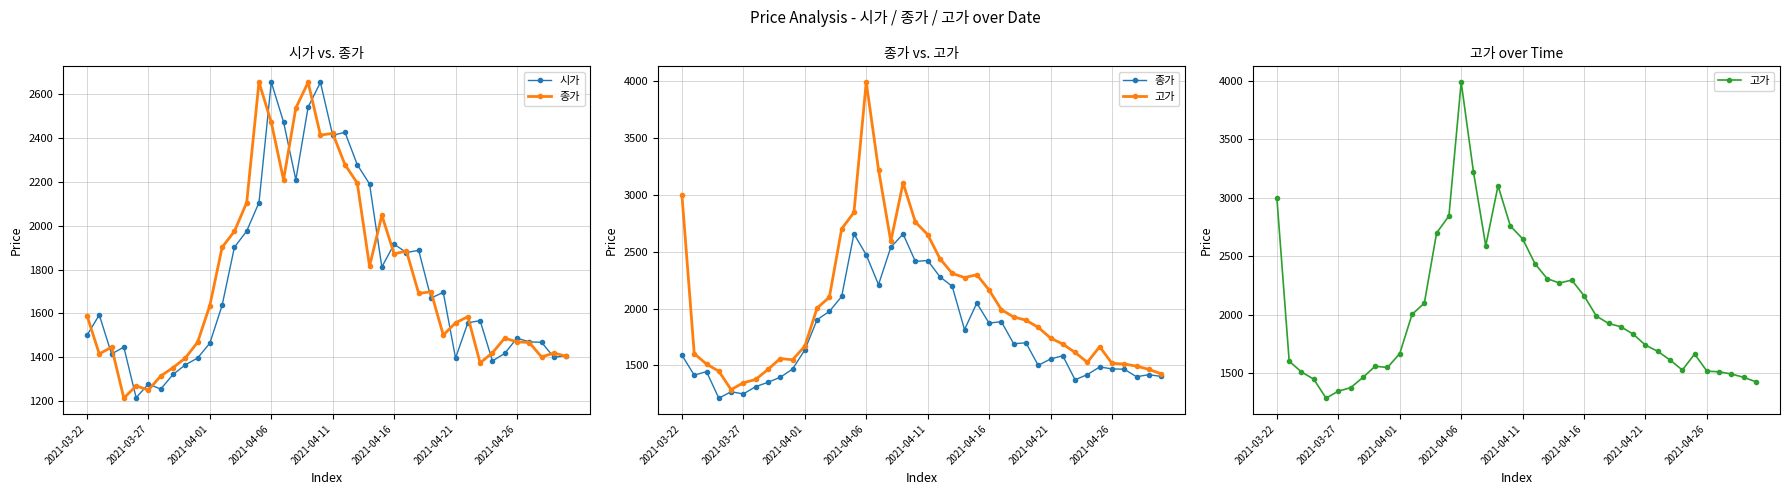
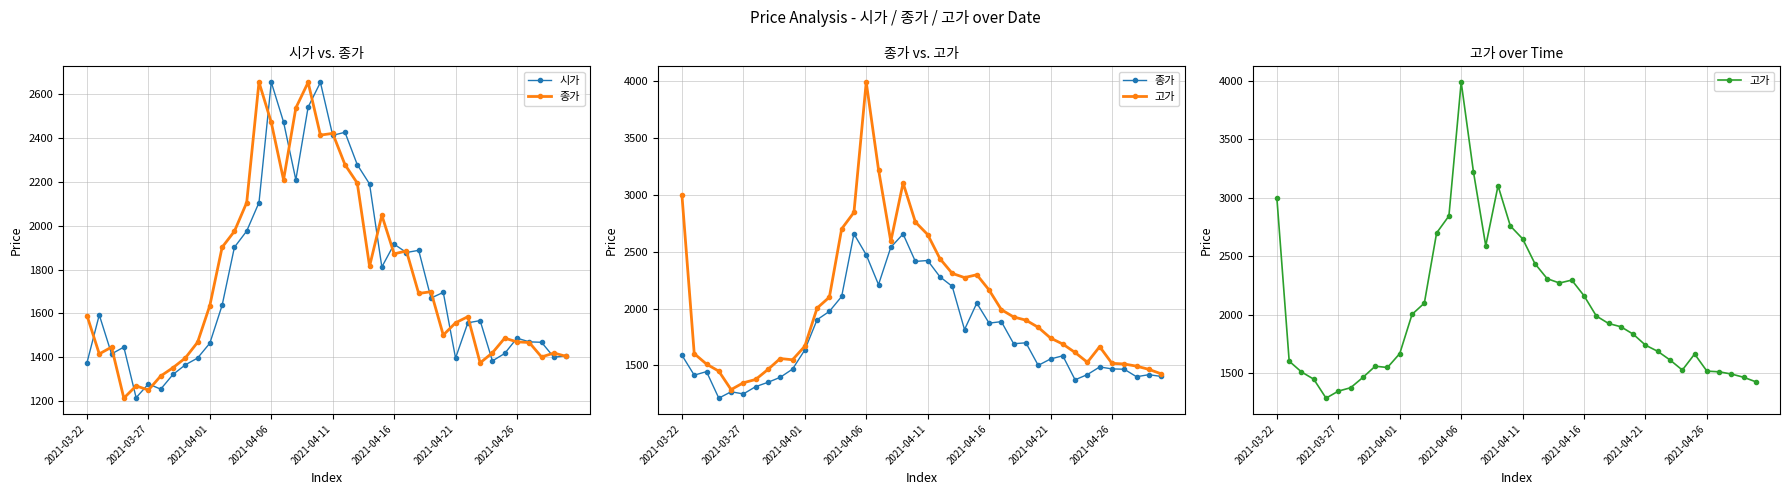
시가 vs. 종가, 시가, 2021-03-22: 1500 -> 1380
